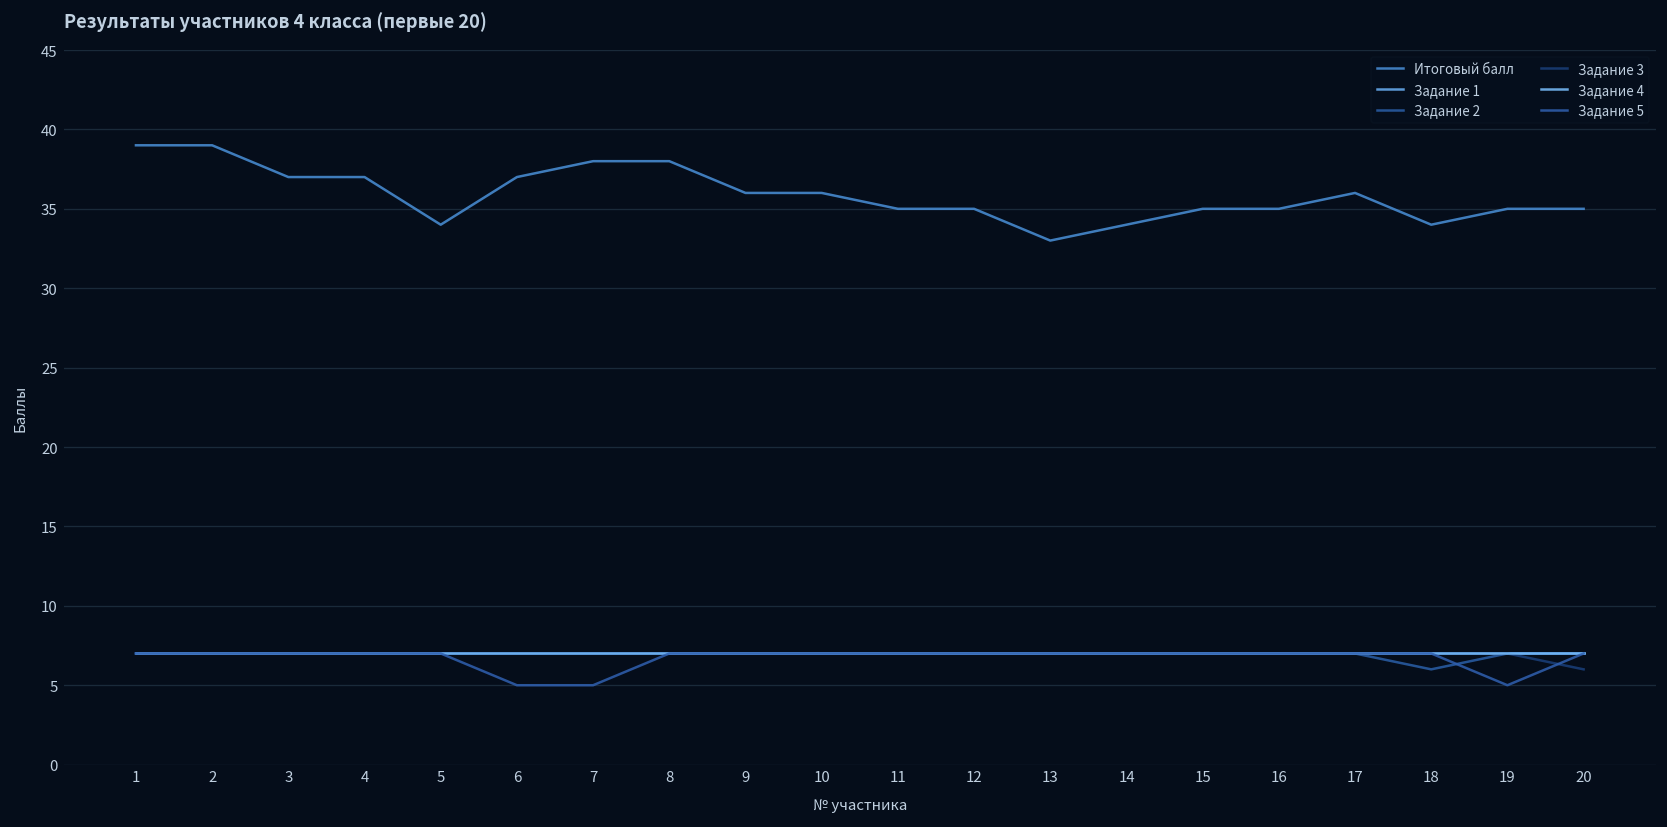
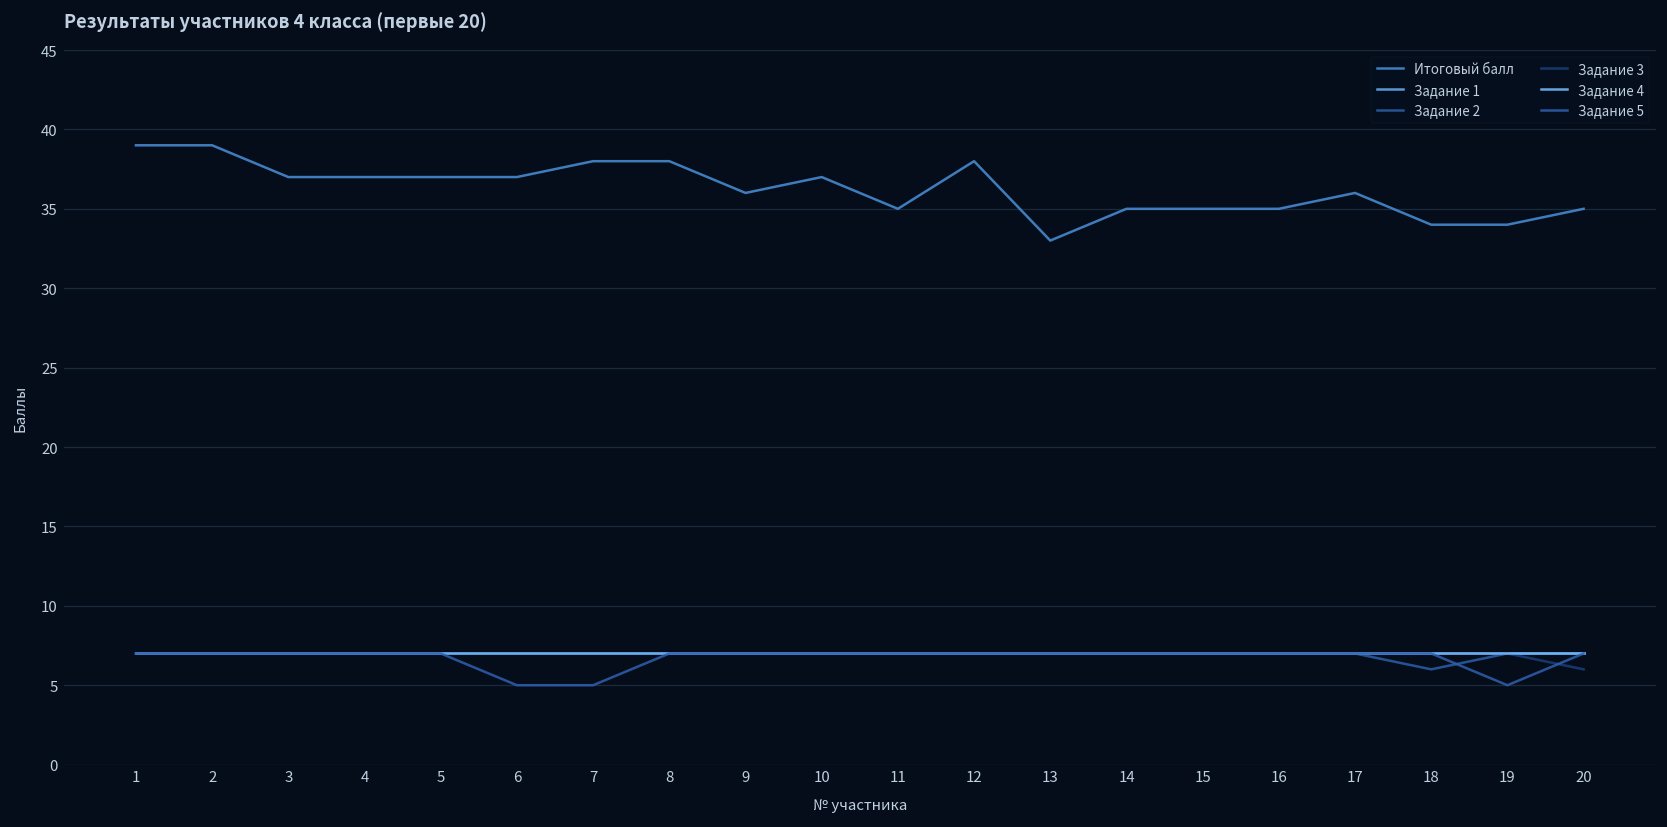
Итоговый балл, 5: 34 -> 37
Итоговый балл, 10: 36 -> 37
Итоговый балл, 12: 35 -> 38
Итоговый балл, 14: 34 -> 35
Итоговый балл, 19: 35 -> 34
